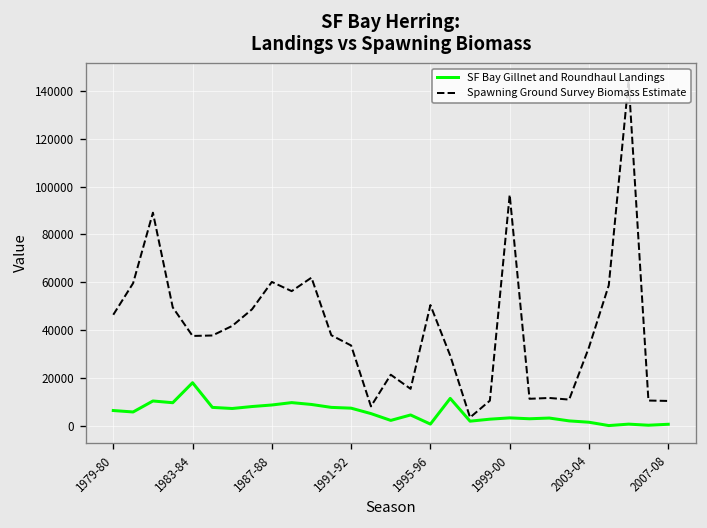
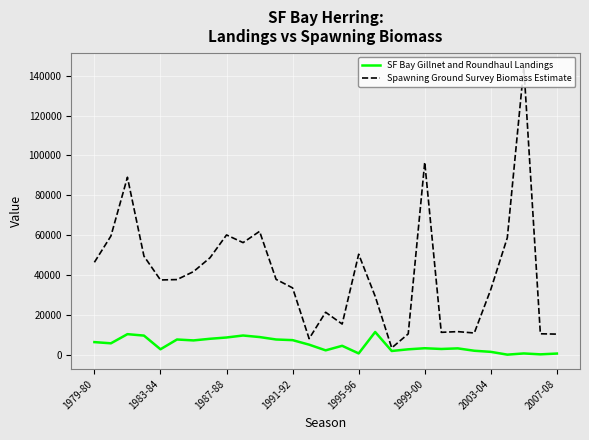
SF Bay Gillnet and Roundhaul Landings, 1983-84: 18000 -> 3000
